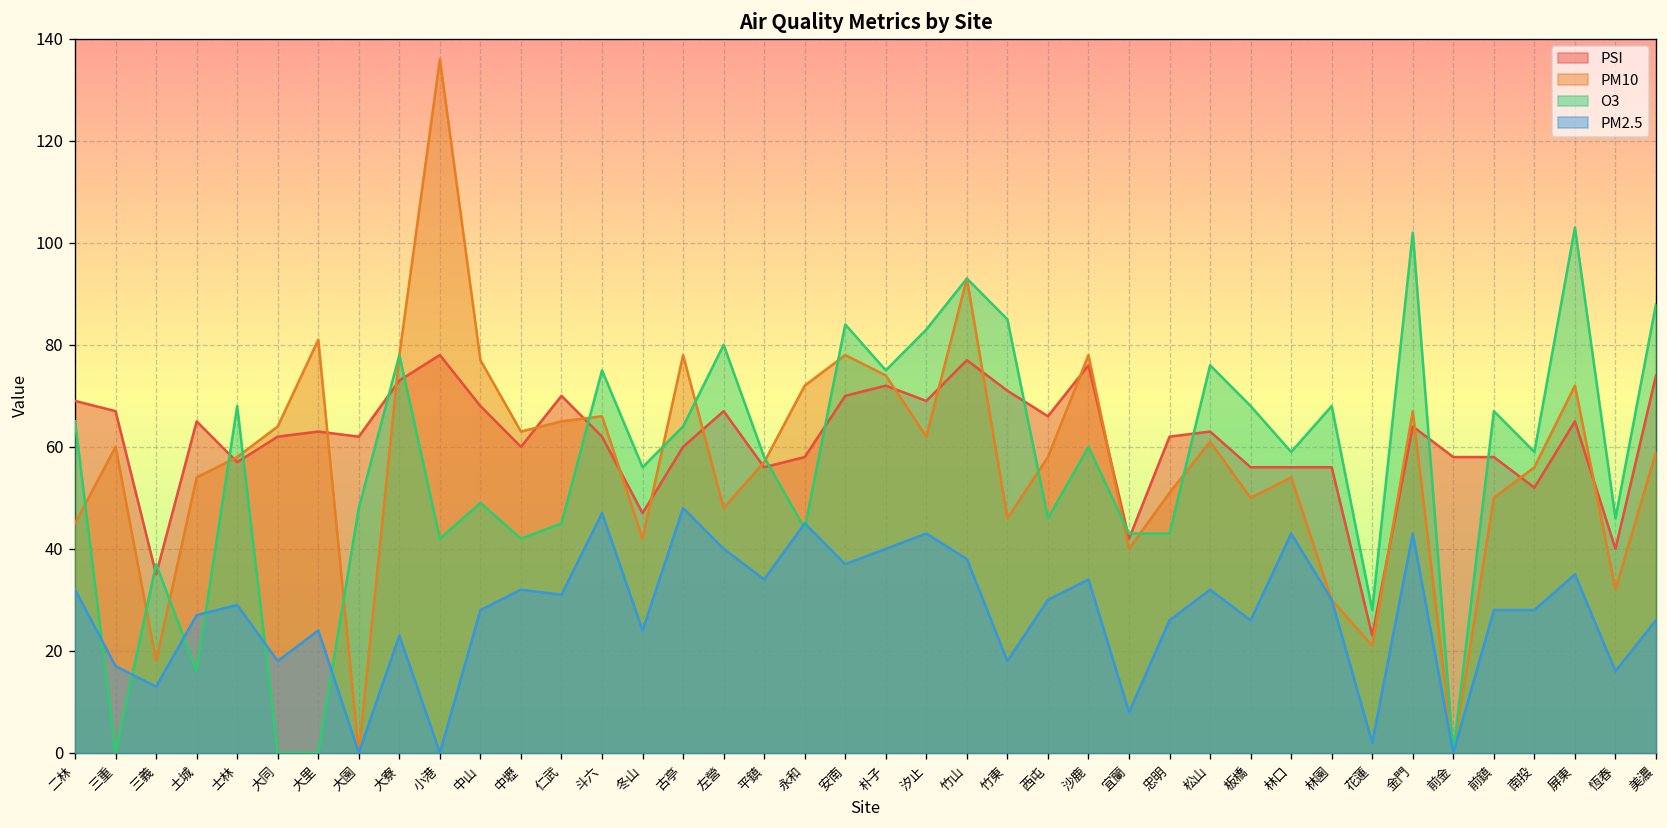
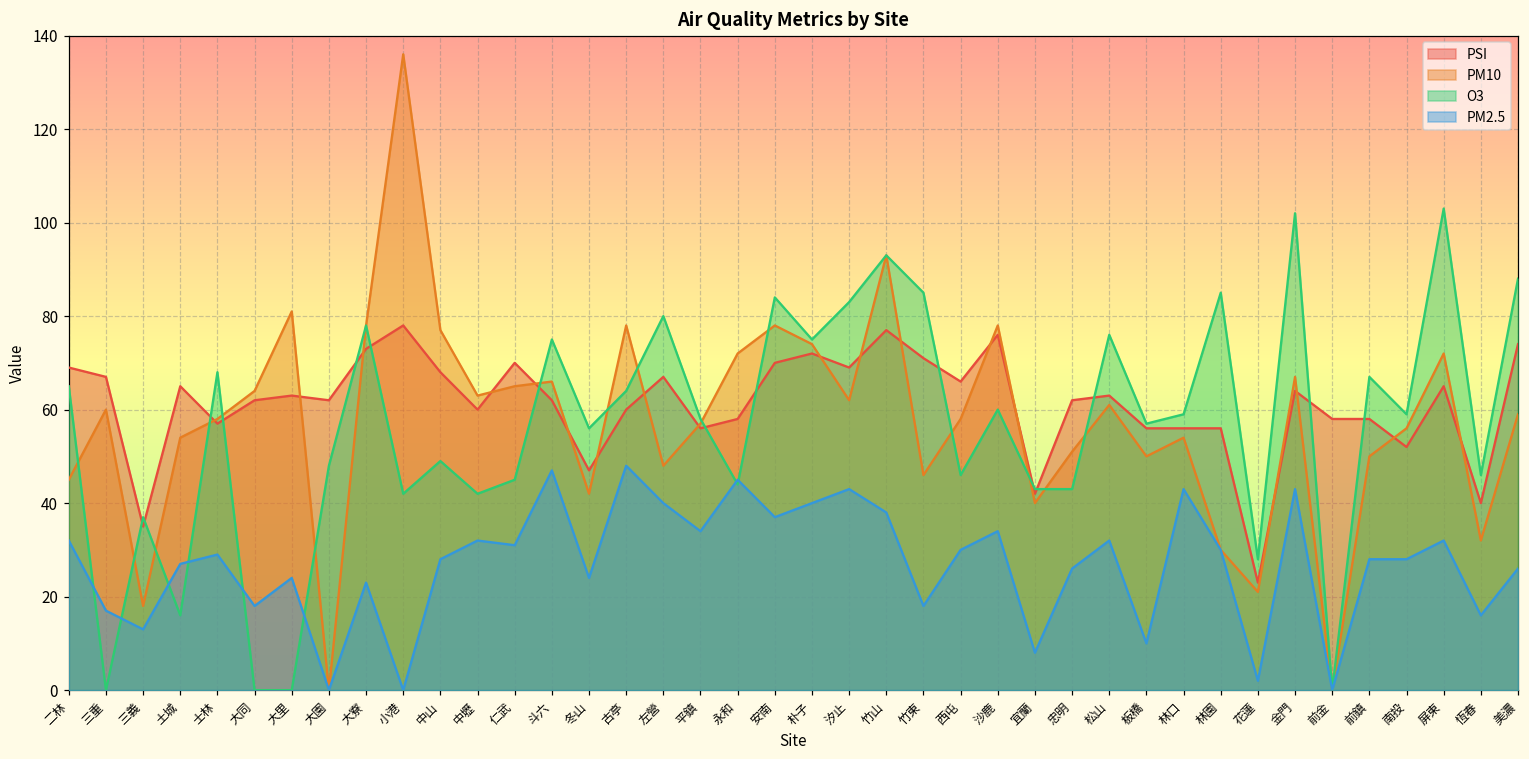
O3, 板橋: 68 -> 57
PM2.5, 板橋: 26 -> 10
O3, 林園: 68 -> 85
PM2.5, 屏東: 35 -> 32
